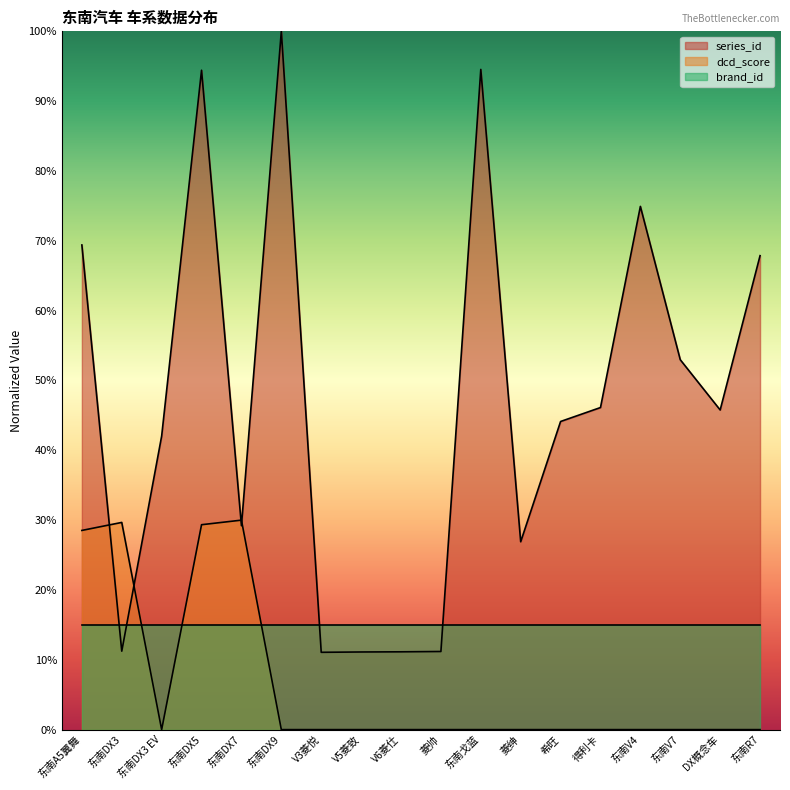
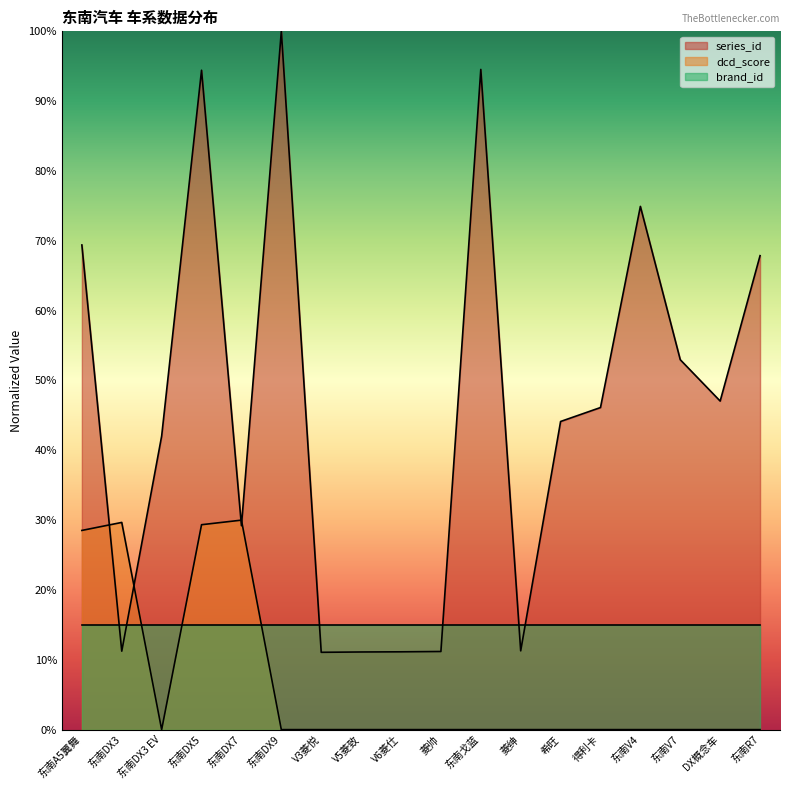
series_id, 菱绅: 27% -> 11%
series_id, DX概念车: 46% -> 47%
